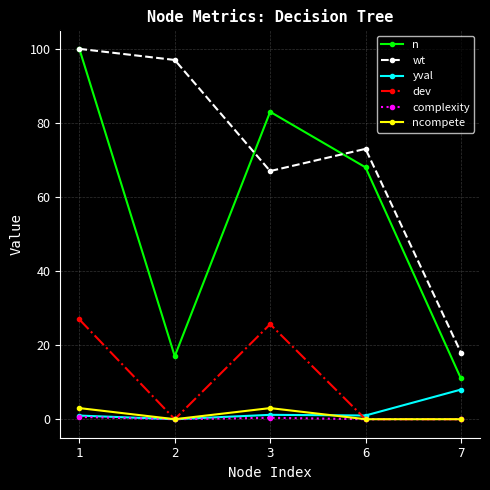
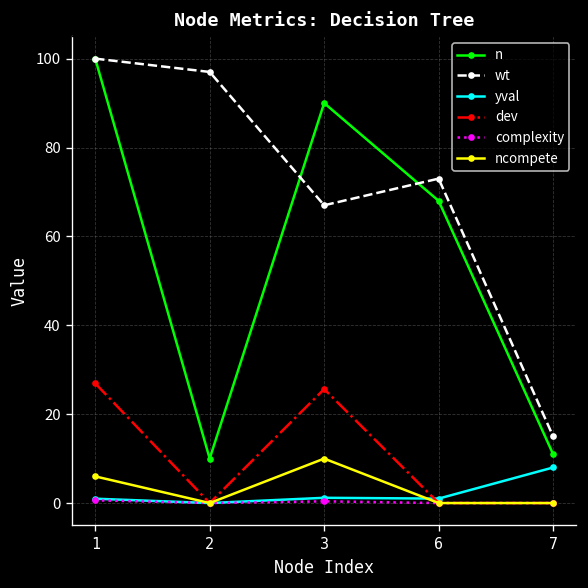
ncompete, 1: 3 -> 6
n, 2: 17 -> 10
n, 3: 83 -> 90
ncompete, 3: 3 -> 10
wt, 7: 18 -> 15
